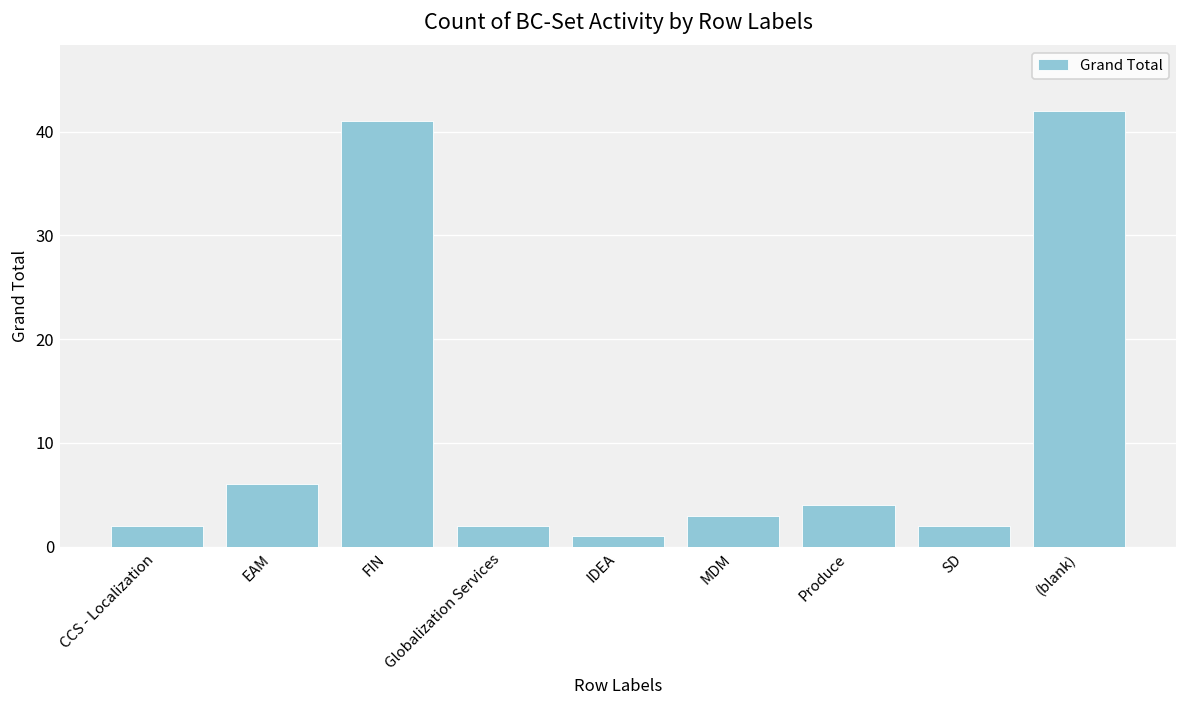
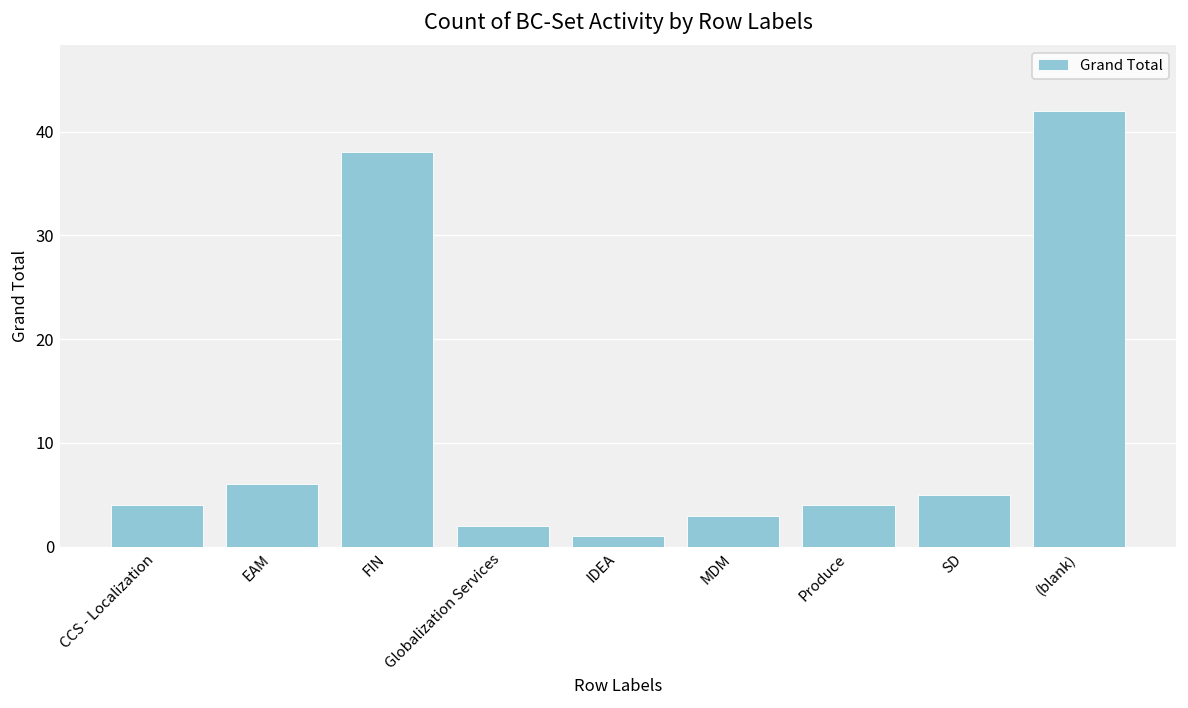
CCS - Localization: 2 -> 4
FIN: 41 -> 38
SD: 2 -> 5
